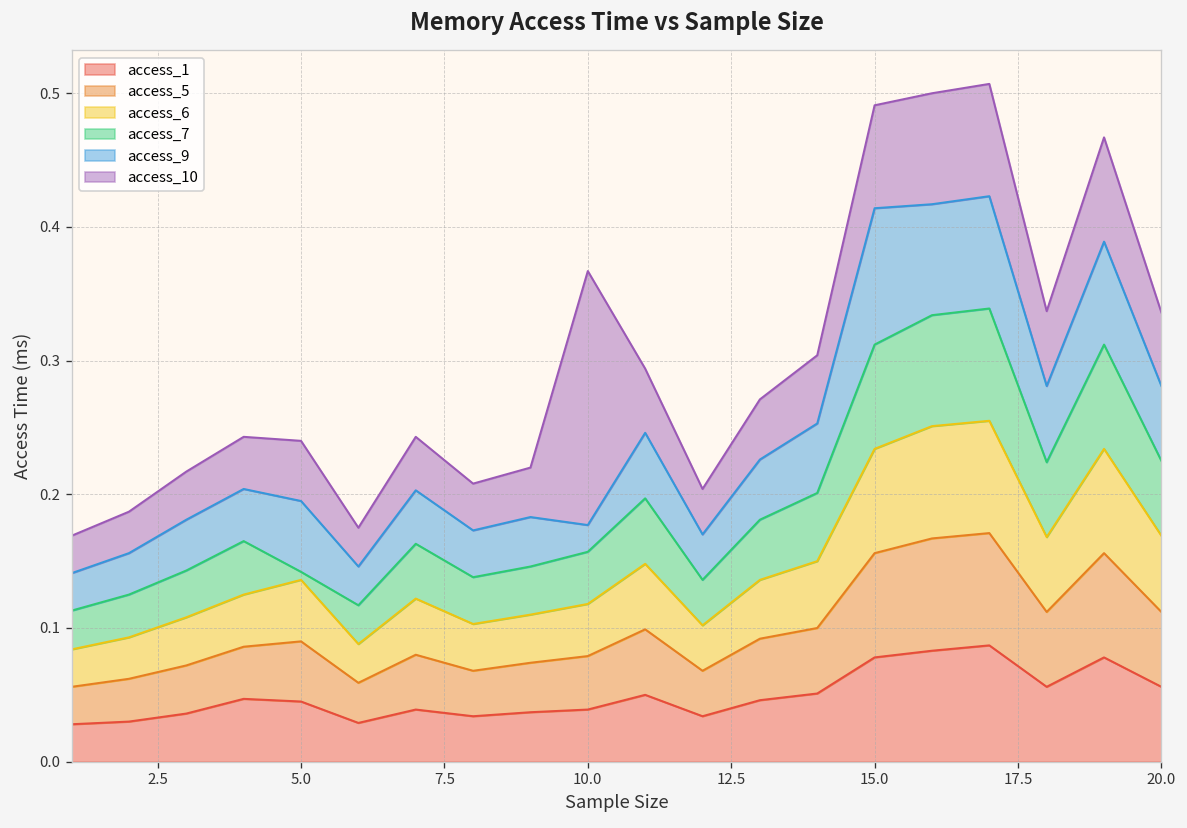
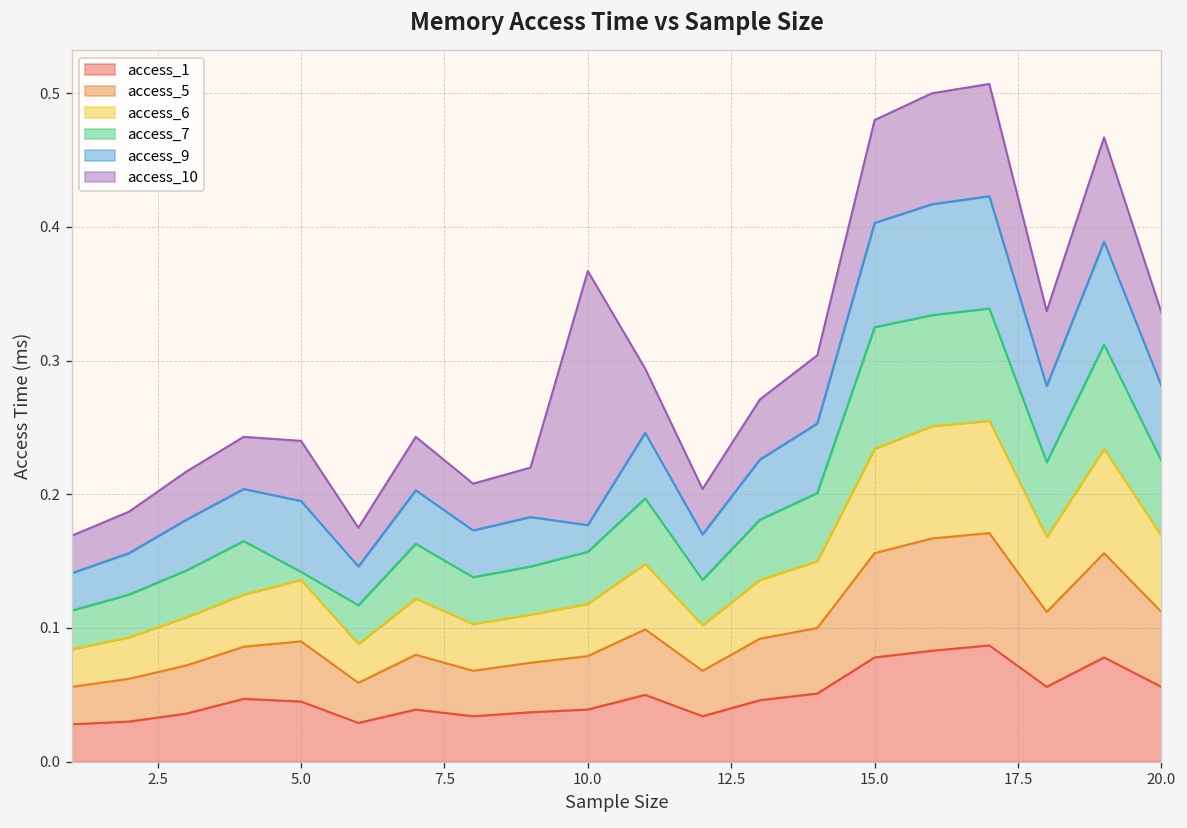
access_7, 15.0: 0.078 -> 0.091
access_9, 15.0: 0.102 -> 0.078
